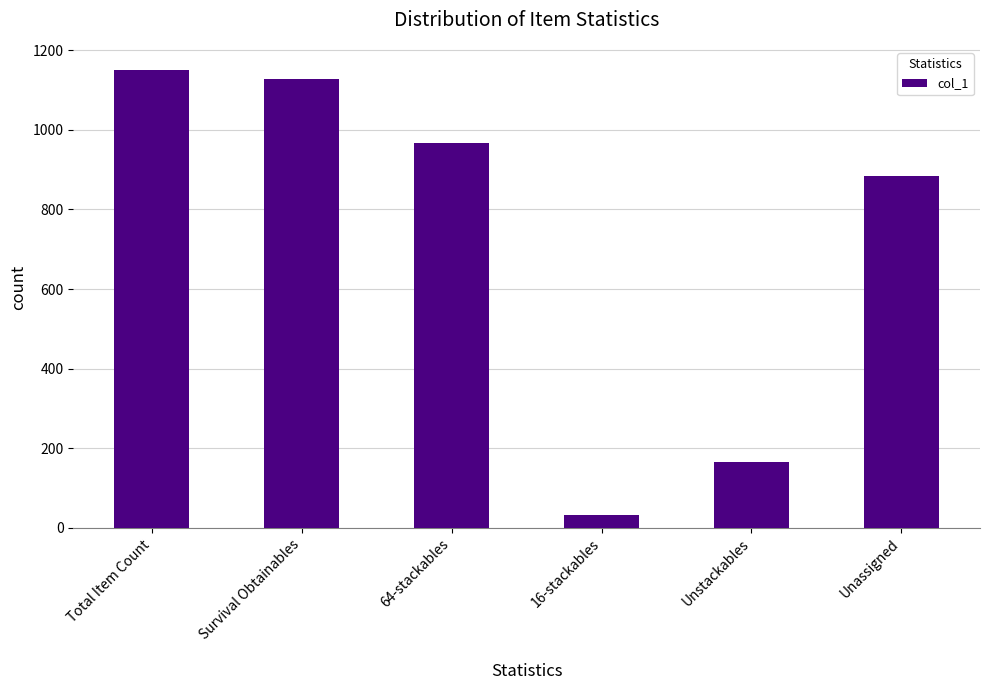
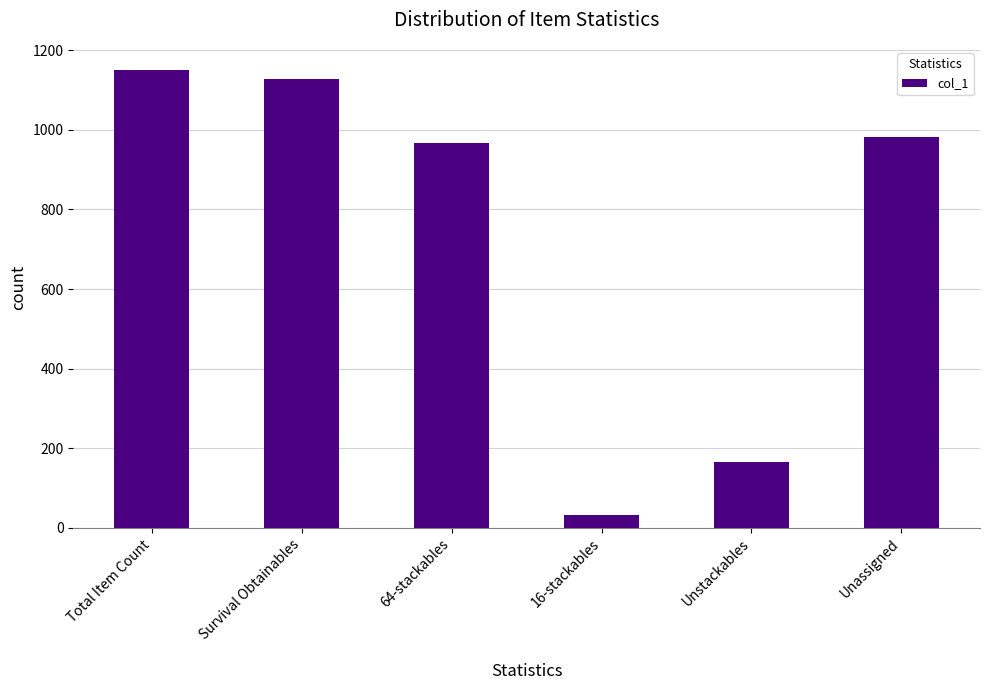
Unassigned: 880 -> 980
